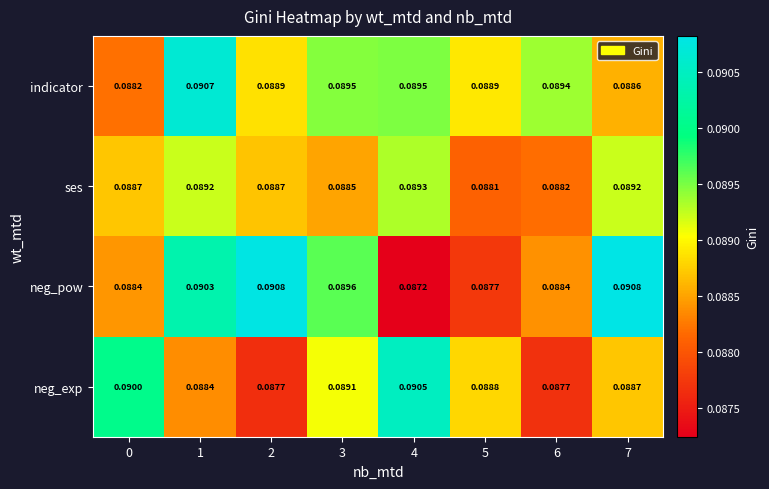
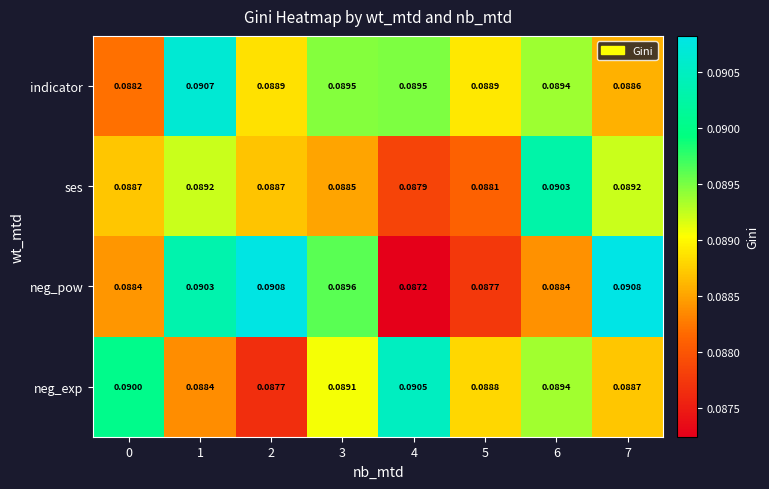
ses, 4: 0.0893 -> 0.0879
ses, 6: 0.0882 -> 0.0903
neg_exp, 6: 0.0877 -> 0.0894
